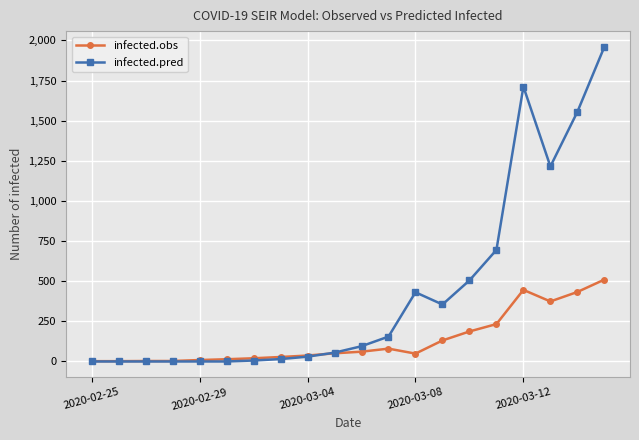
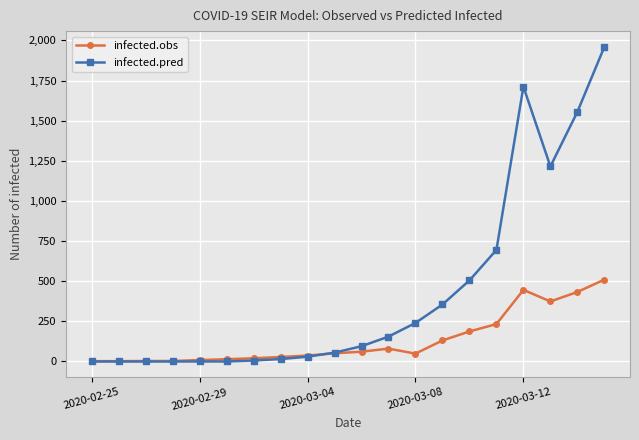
infected.pred, 2020-03-08: 430 -> 240
